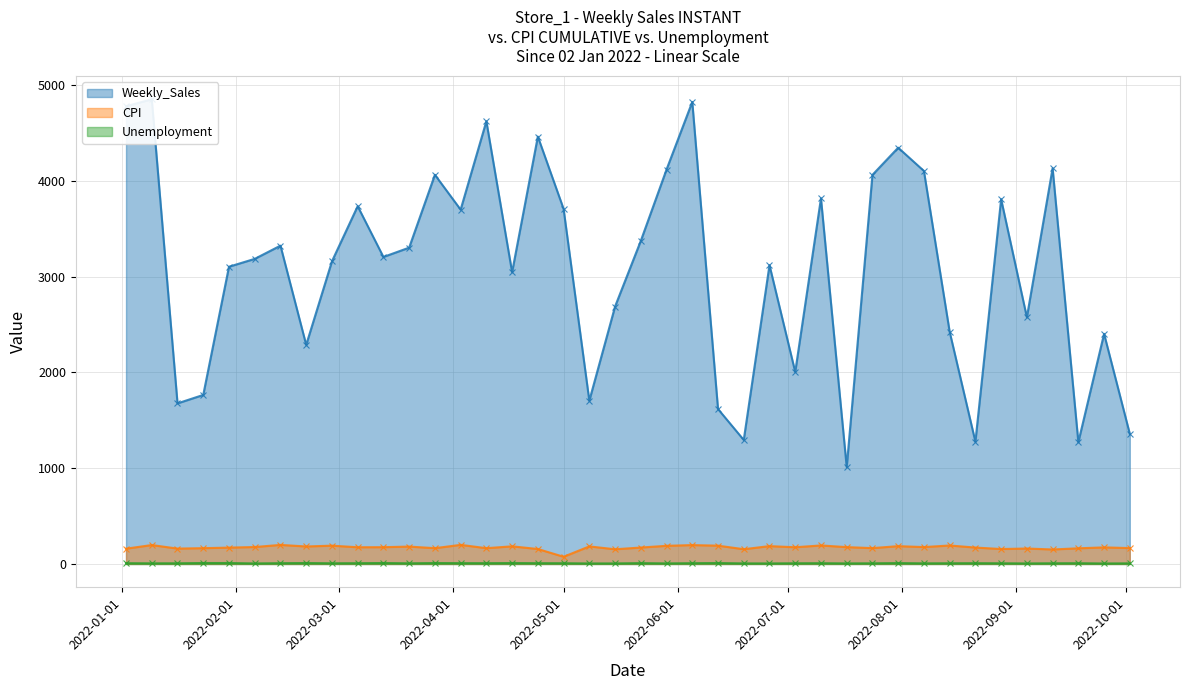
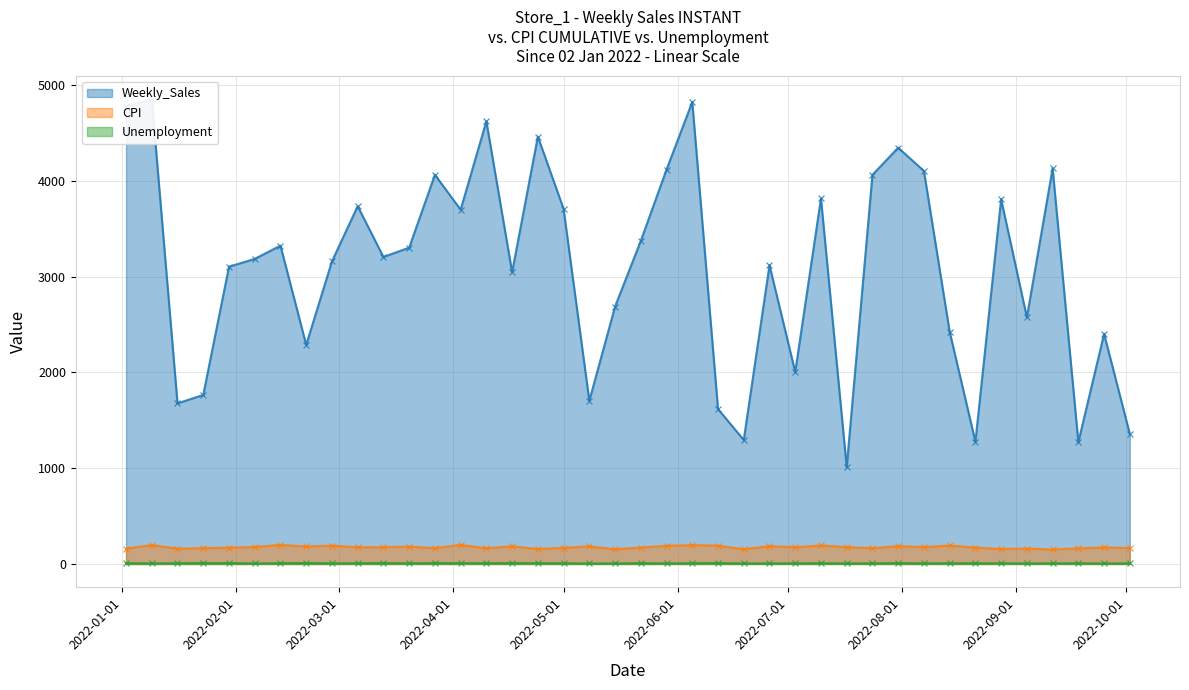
CPI, 2022-05-01: 100 -> 200
